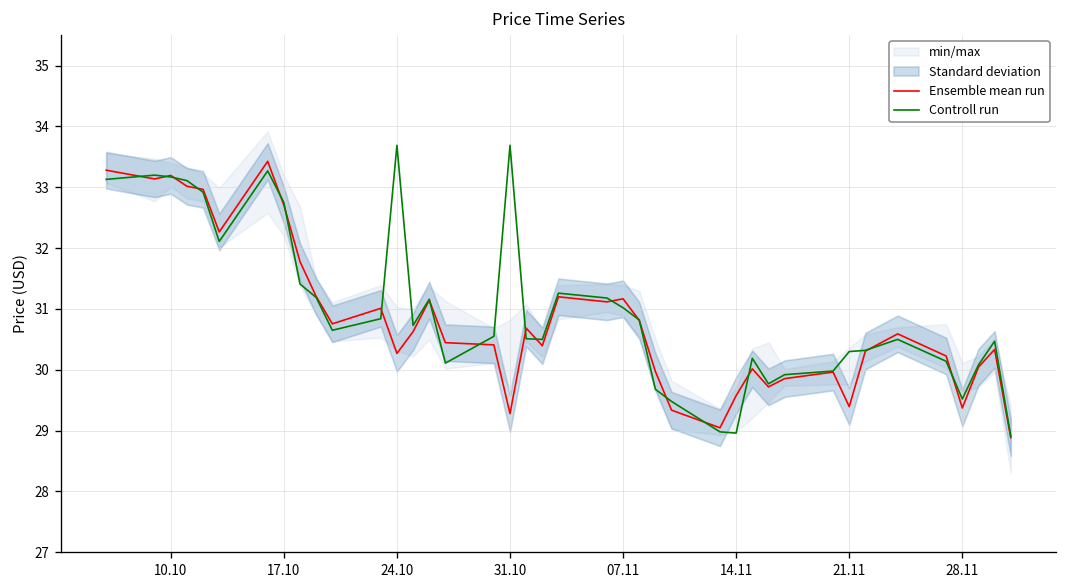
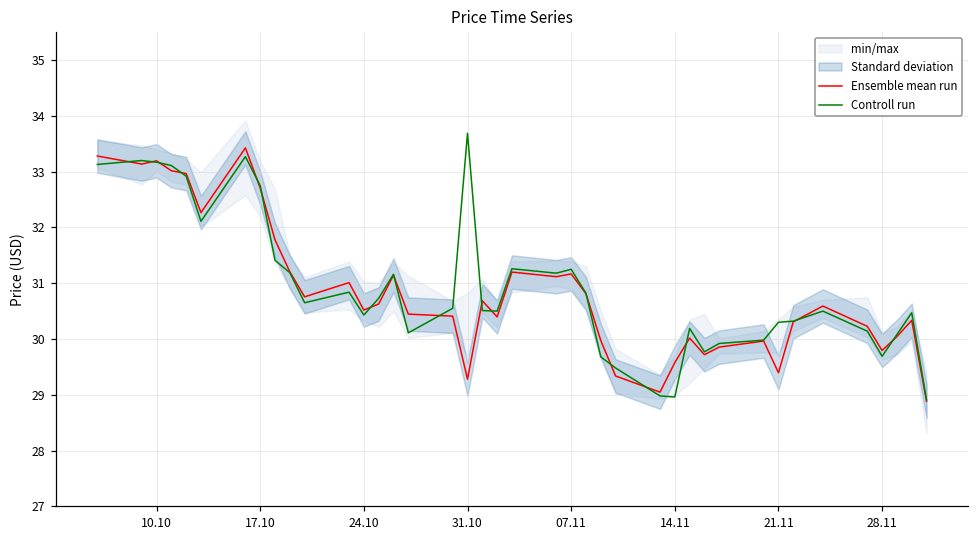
Ensemble mean run, 24.10: 30.3 -> 30.5
Controll run, 24.10: 33.7 -> 30.4
Controll run, 07.11: 31.0 -> 31.3
Ensemble mean run, 28.11: 29.4 -> 29.8
Controll run, 28.11: 29.5 -> 29.7
